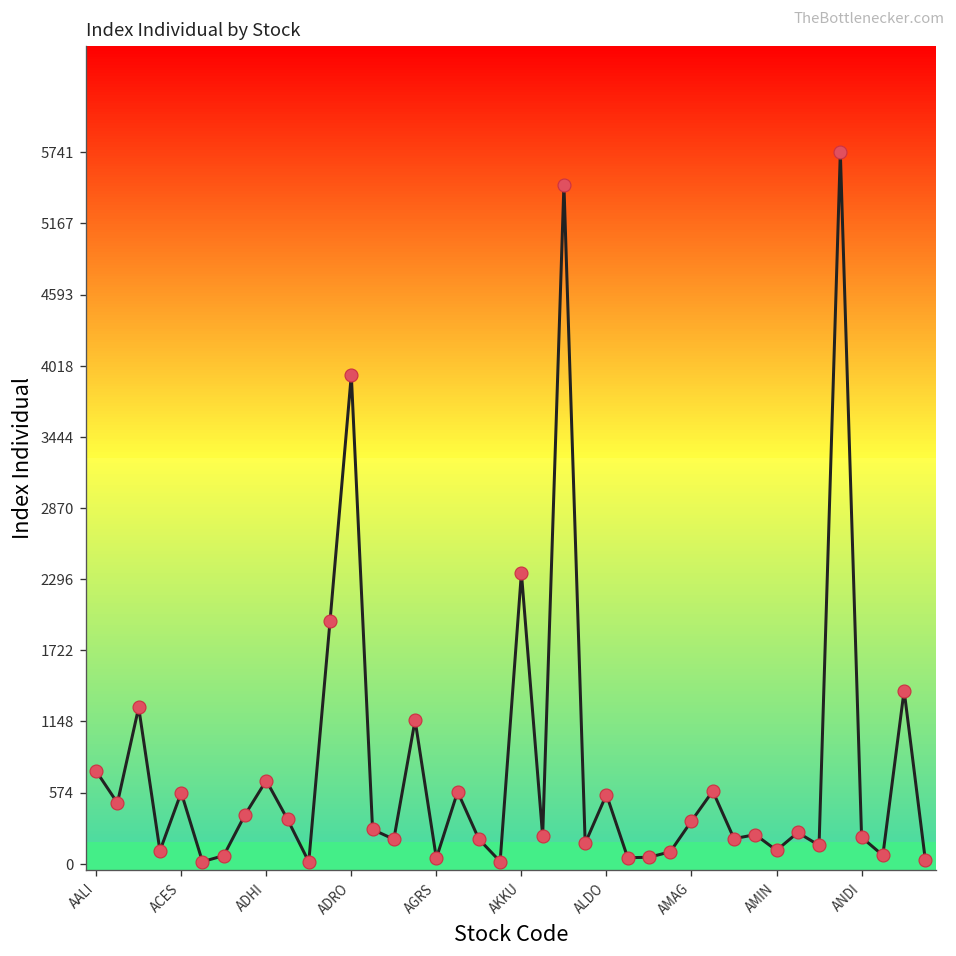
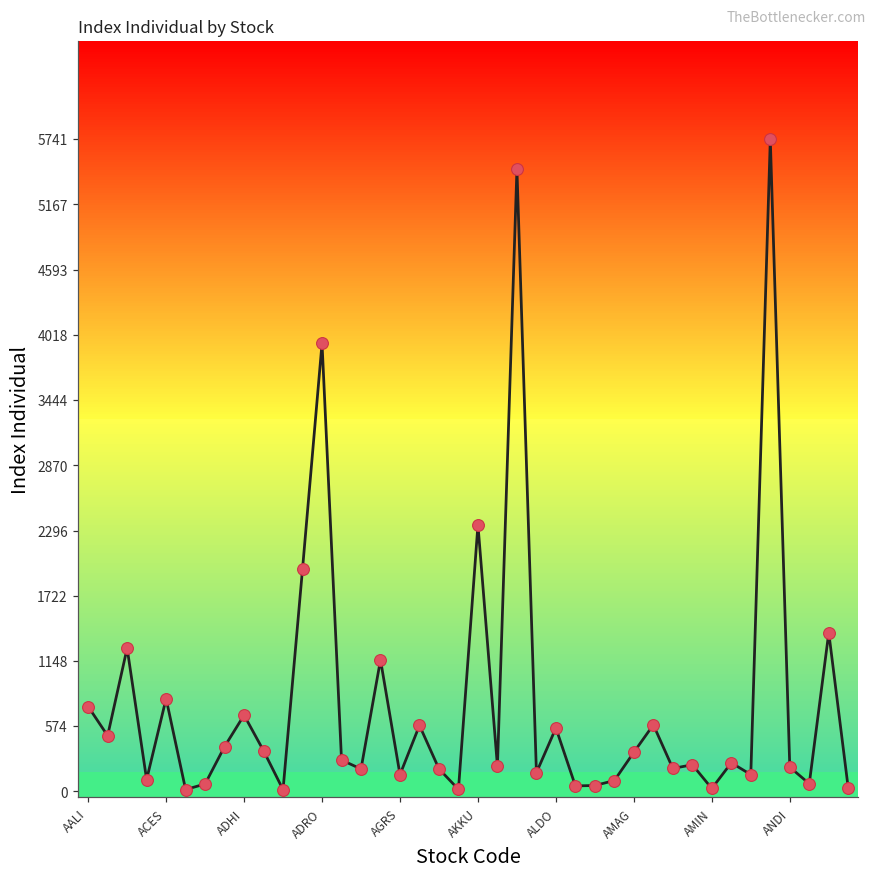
ACES: 570 -> 820
AGRS: 40 -> 150
AMIN: 110 -> 30
